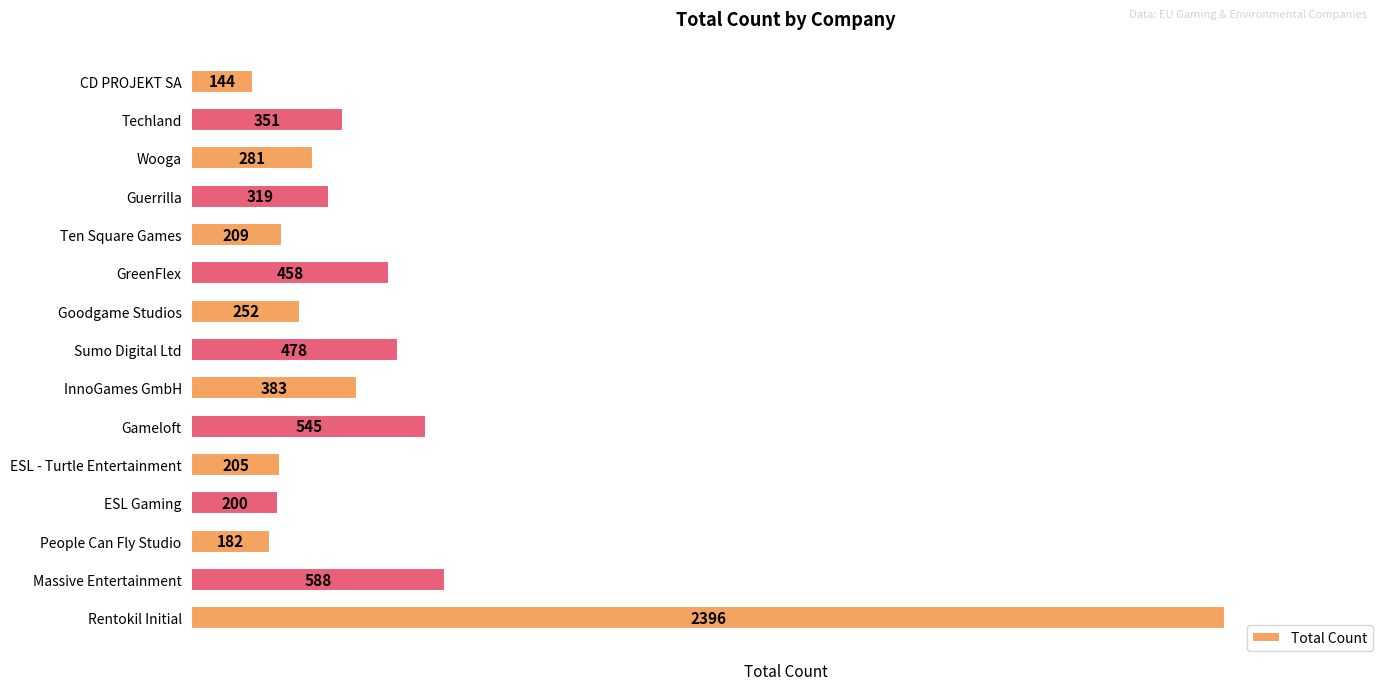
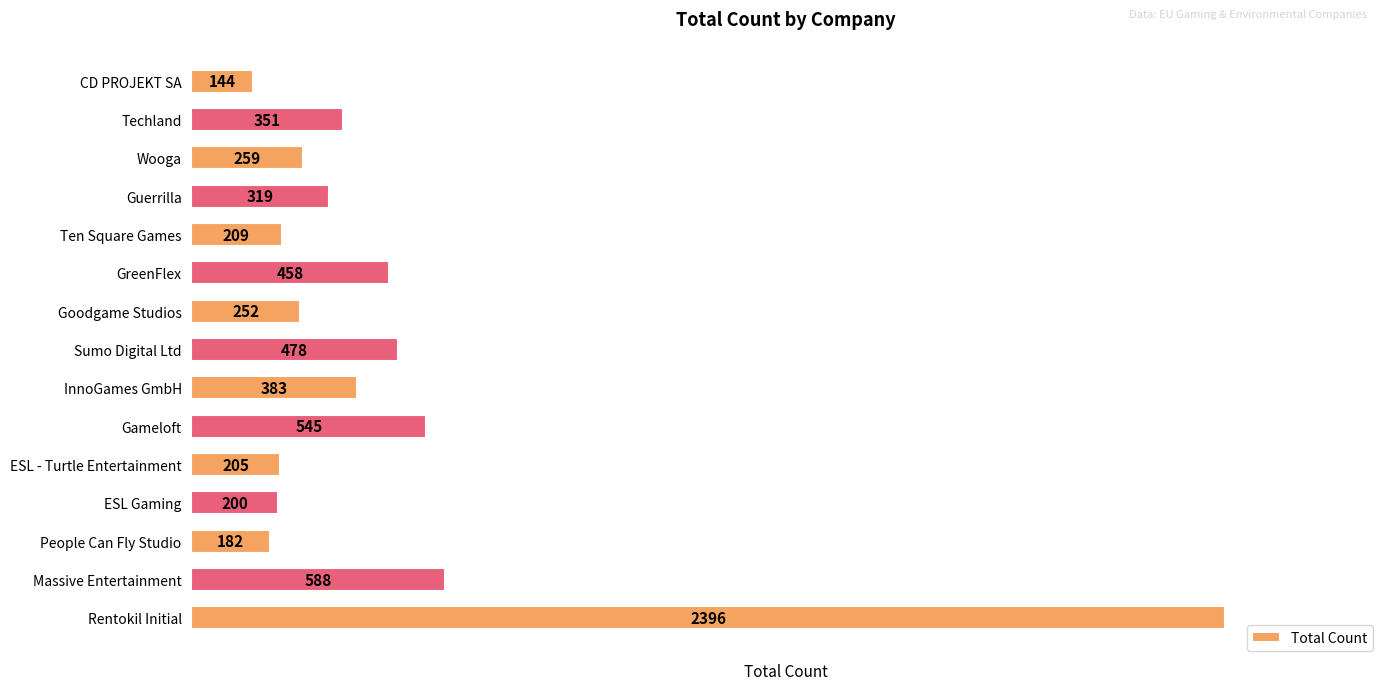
Wooga: 281 -> 259
